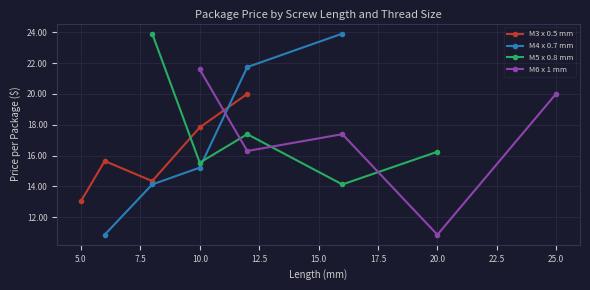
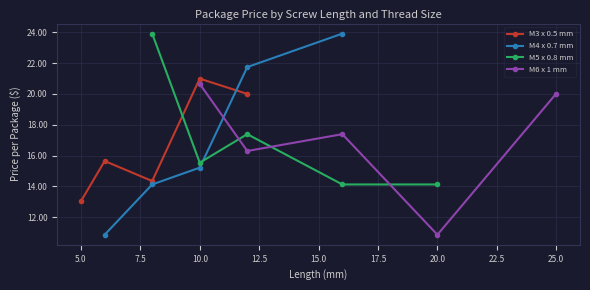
M3 x 0.5 mm, 10.0: 17.8 -> 21.0
M6 x 1 mm, 10.0: 21.6 -> 20.7
M5 x 0.8 mm, 20.0: 16.3 -> 14.1
